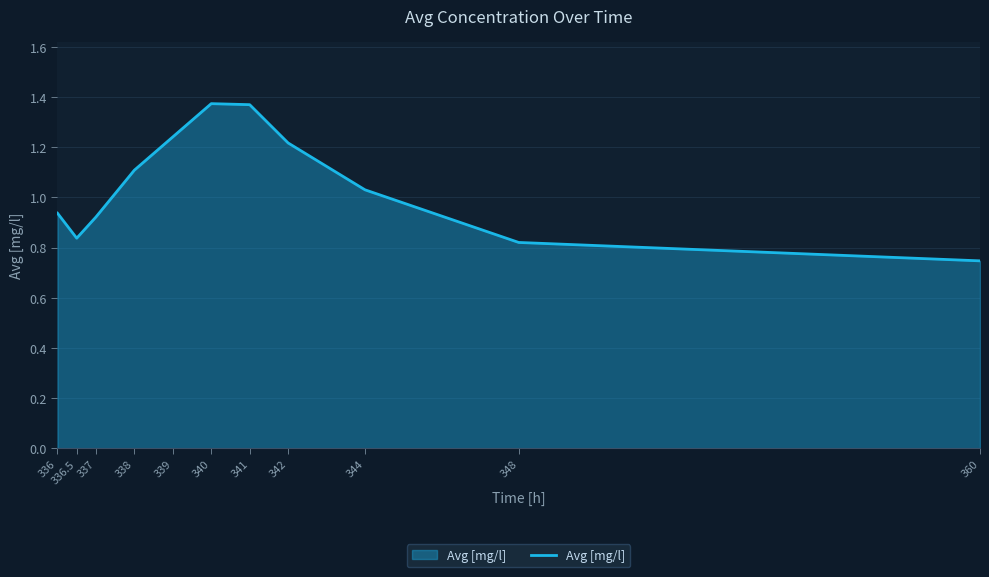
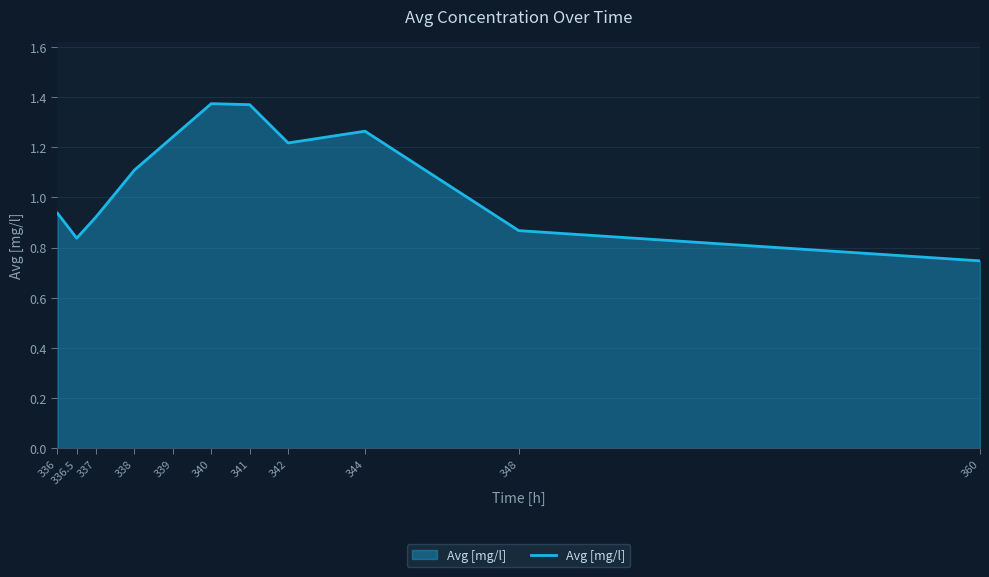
344: 1.03 -> 1.26
348: 0.82 -> 0.87
